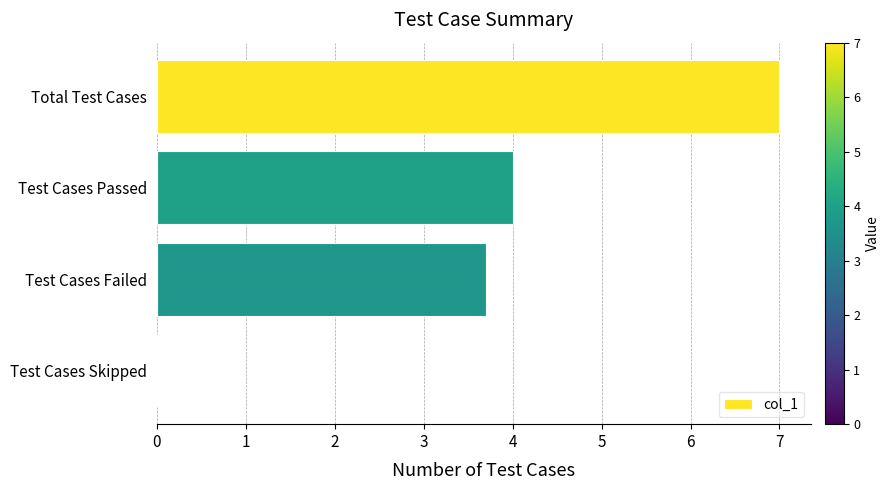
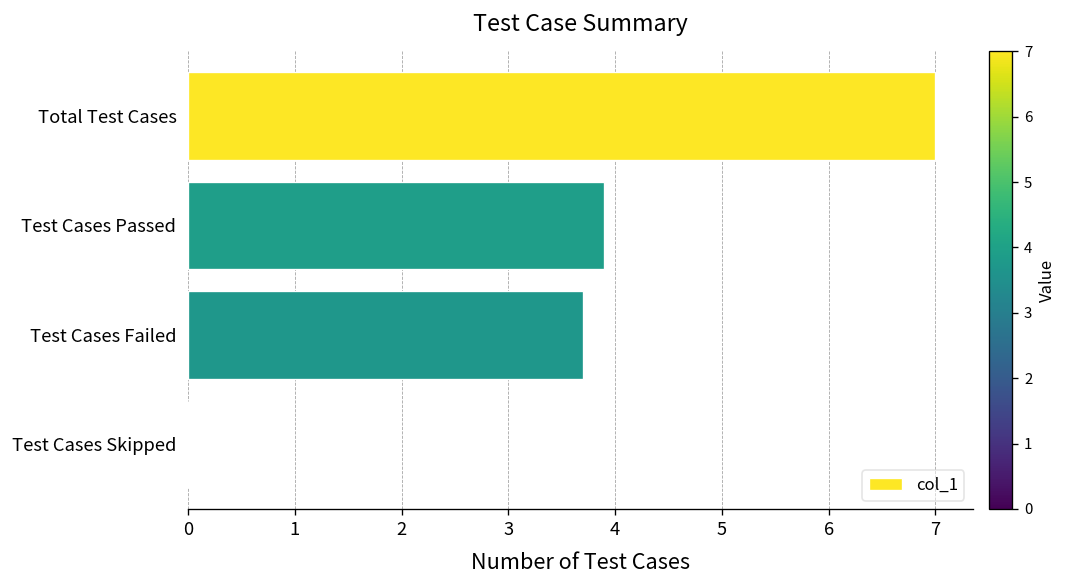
Test Cases Passed: 4.0 -> 3.9
